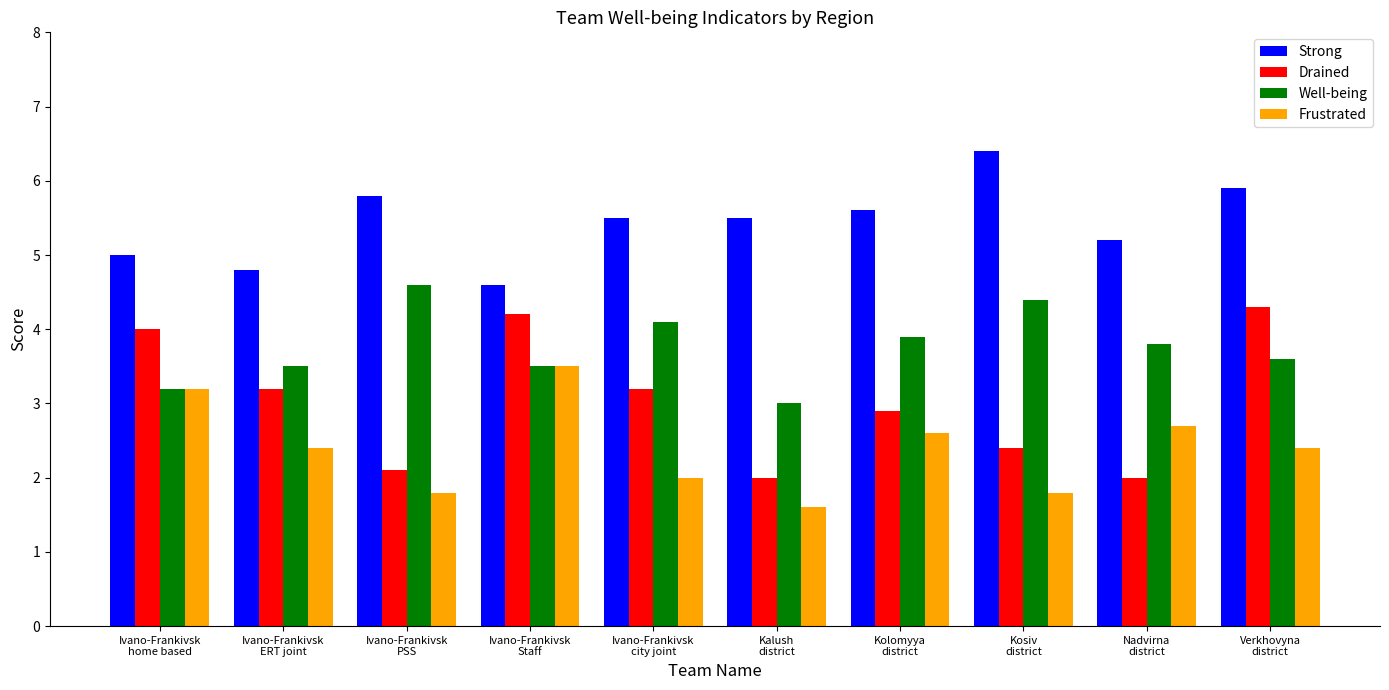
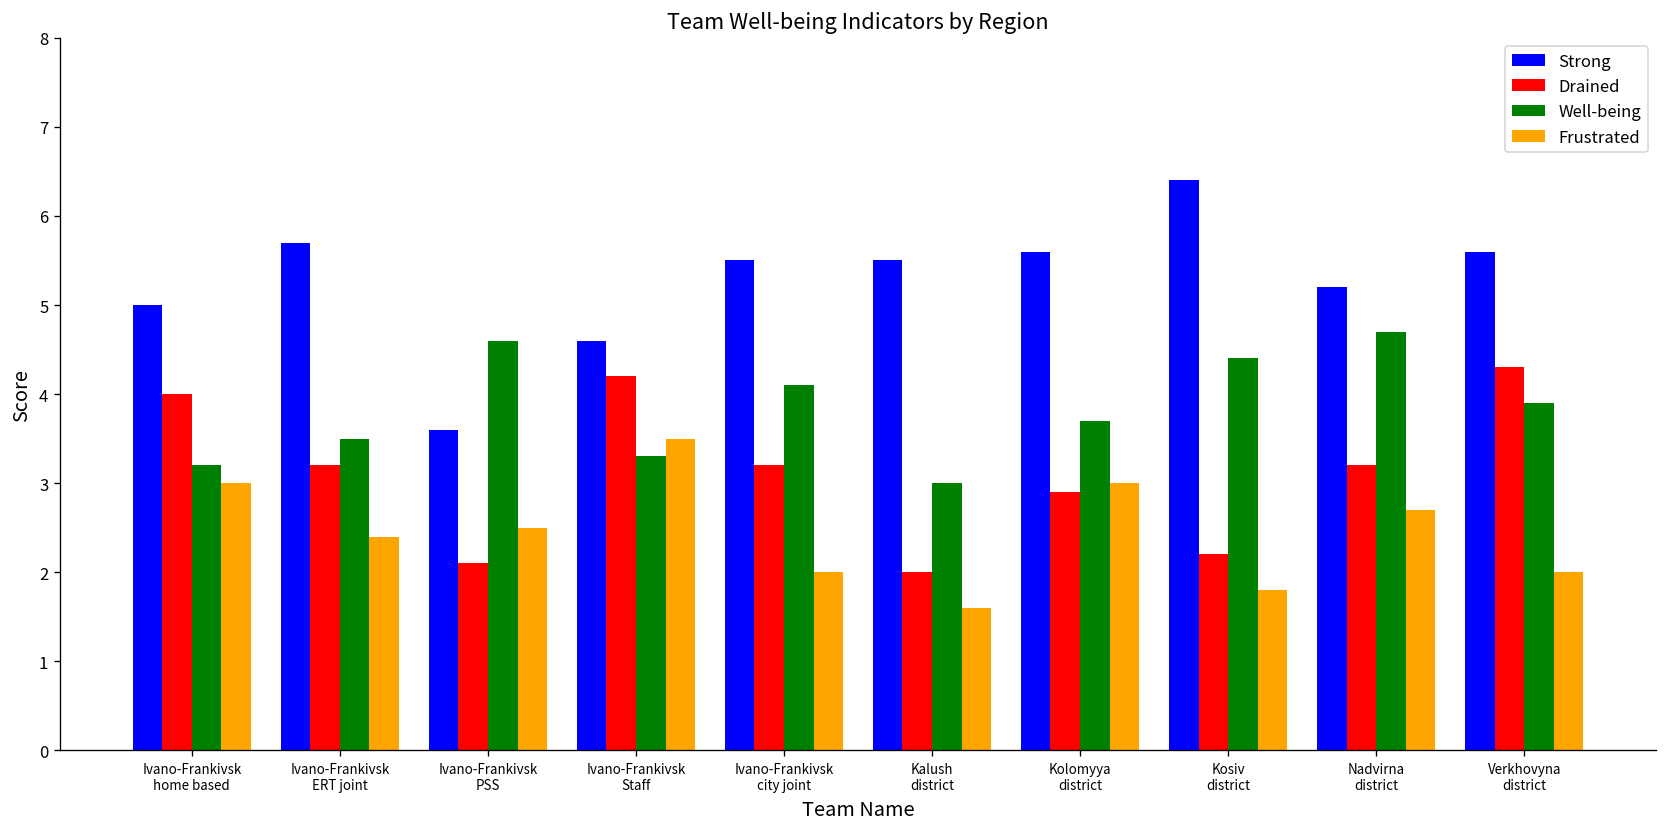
Frustrated, Ivano-Frankivsk home based: 3.2 -> 3.0
Strong, Ivano-Frankivsk ERT joint: 4.8 -> 5.7
Strong, Ivano-Frankivsk PSS: 5.8 -> 3.6
Frustrated, Ivano-Frankivsk PSS: 1.8 -> 2.5
Well-being, Ivano-Frankivsk Staff: 3.5 -> 3.3
Well-being, Kolomyya district: 3.9 -> 3.7
Frustrated, Kolomyya district: 2.6 -> 3.0
Drained, Kosiv district: 2.4 -> 2.2
Drained, Nadvirna district: 2.0 -> 3.2
Well-being, Nadvirna district: 3.8 -> 4.7
Strong, Verkhovyna district: 5.9 -> 5.6
Well-being, Verkhovyna district: 3.6 -> 3.9
Frustrated, Verkhovyna district: 2.4 -> 2.0
